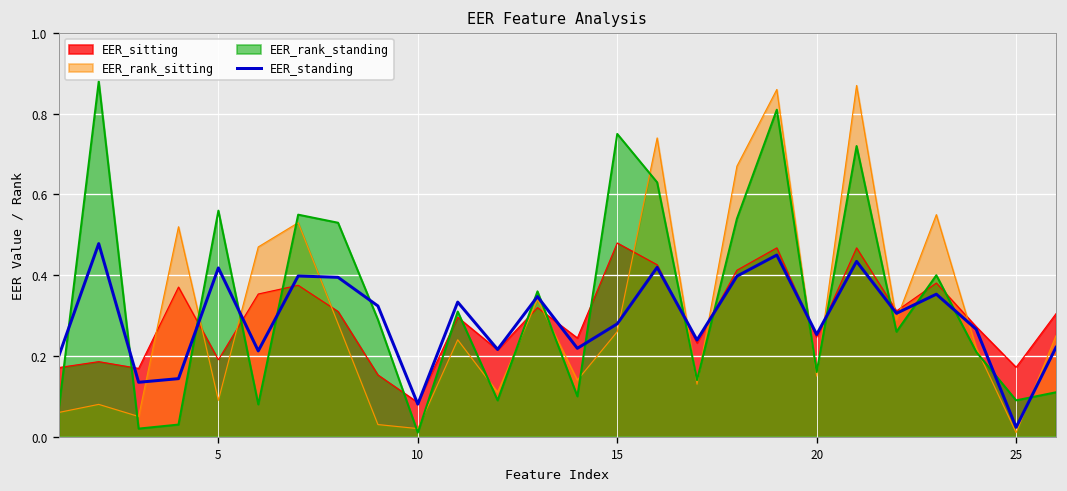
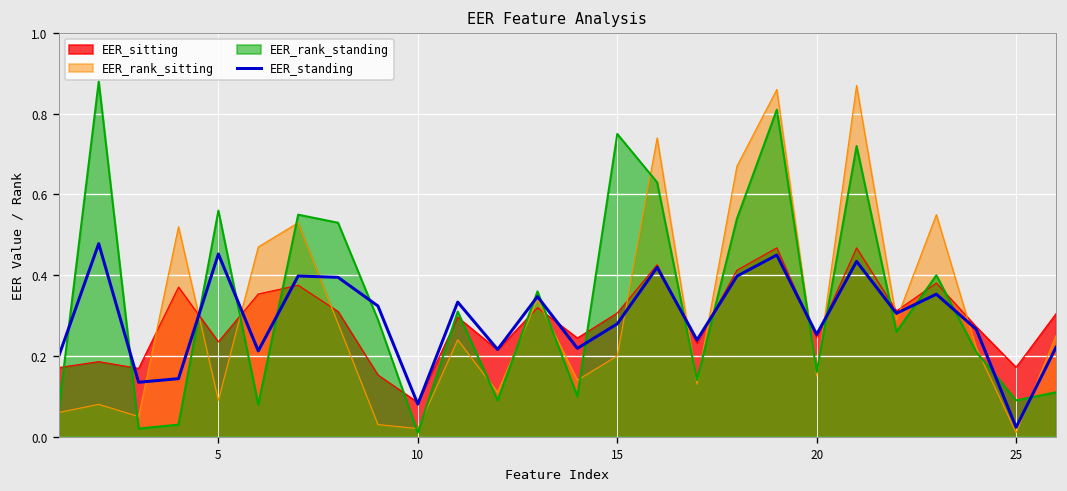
EER_sitting, 5: 0.19 -> 0.23
EER_standing, 5: 0.42 -> 0.45
EER_sitting, 15: 0.48 -> 0.31
EER_rank_sitting, 15: 0.26 -> 0.20
